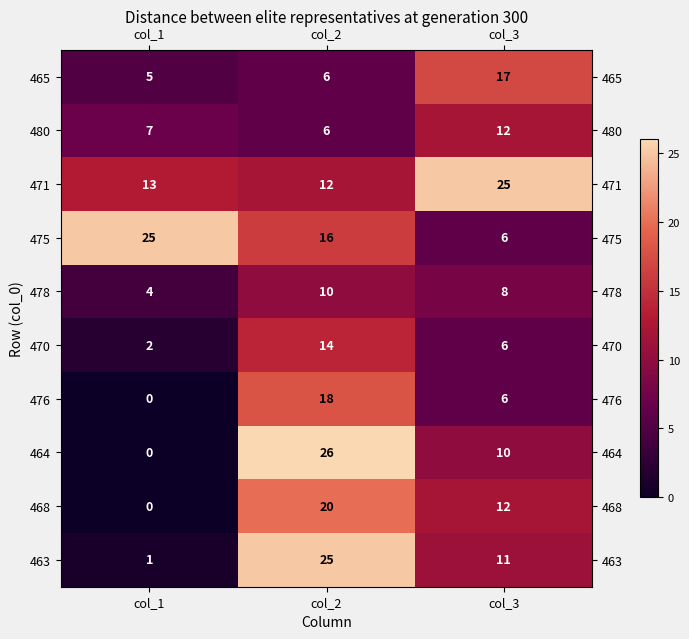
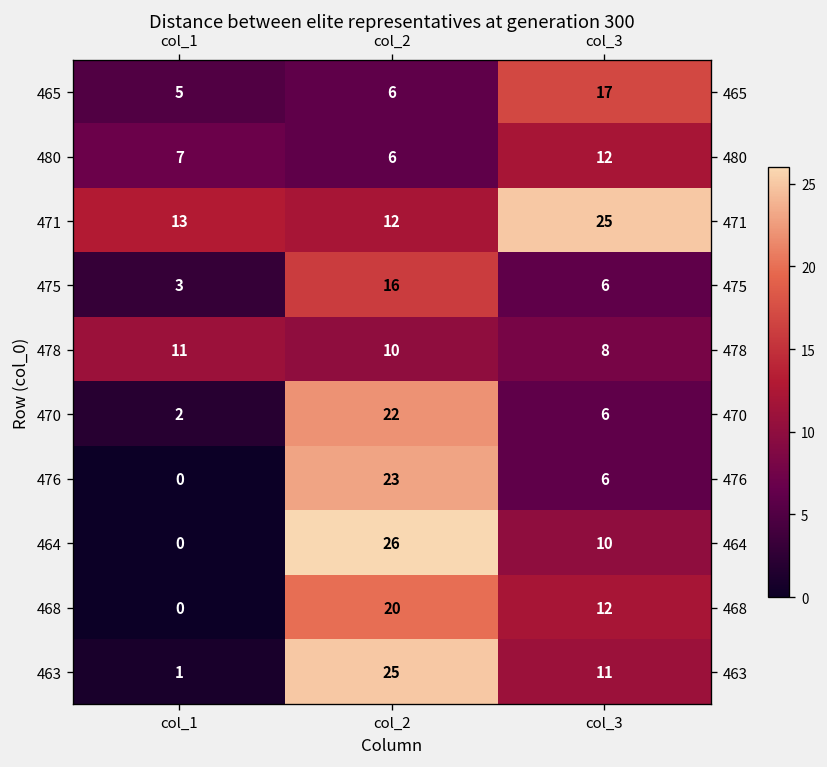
475, col_1: 25 -> 3
478, col_1: 4 -> 11
470, col_2: 14 -> 22
476, col_2: 18 -> 23
